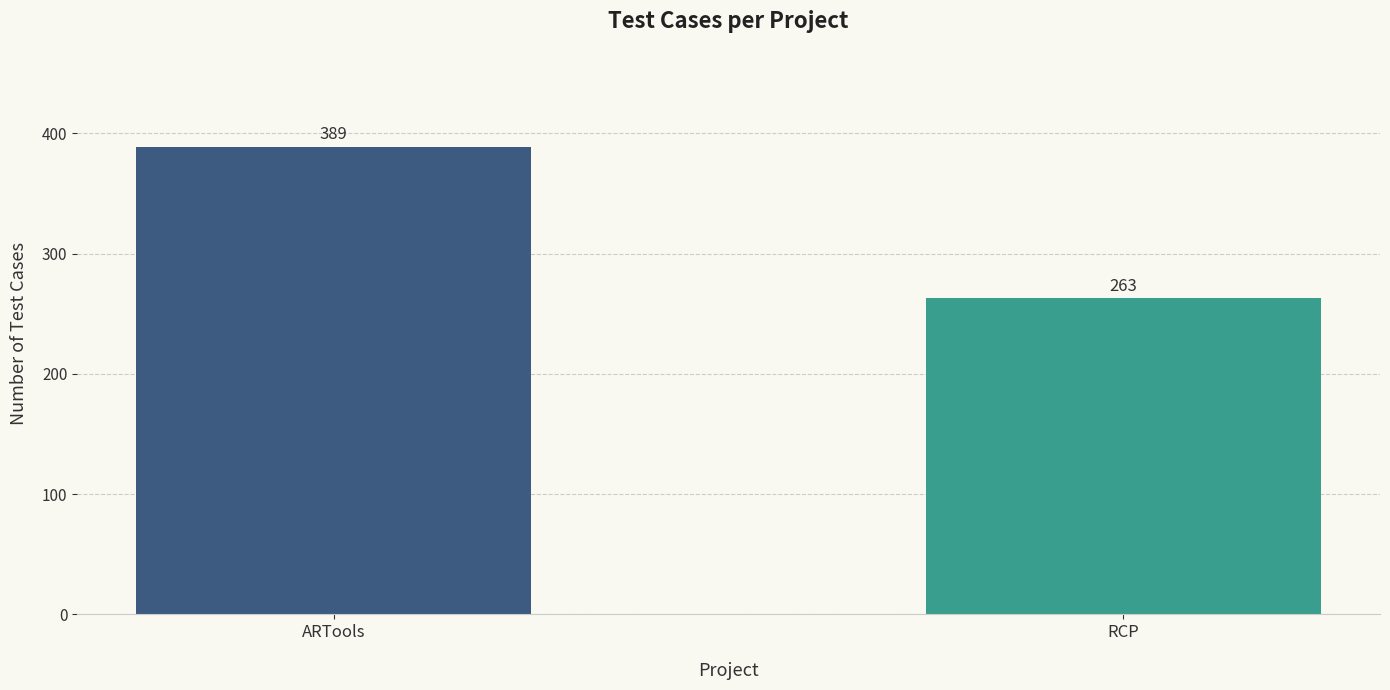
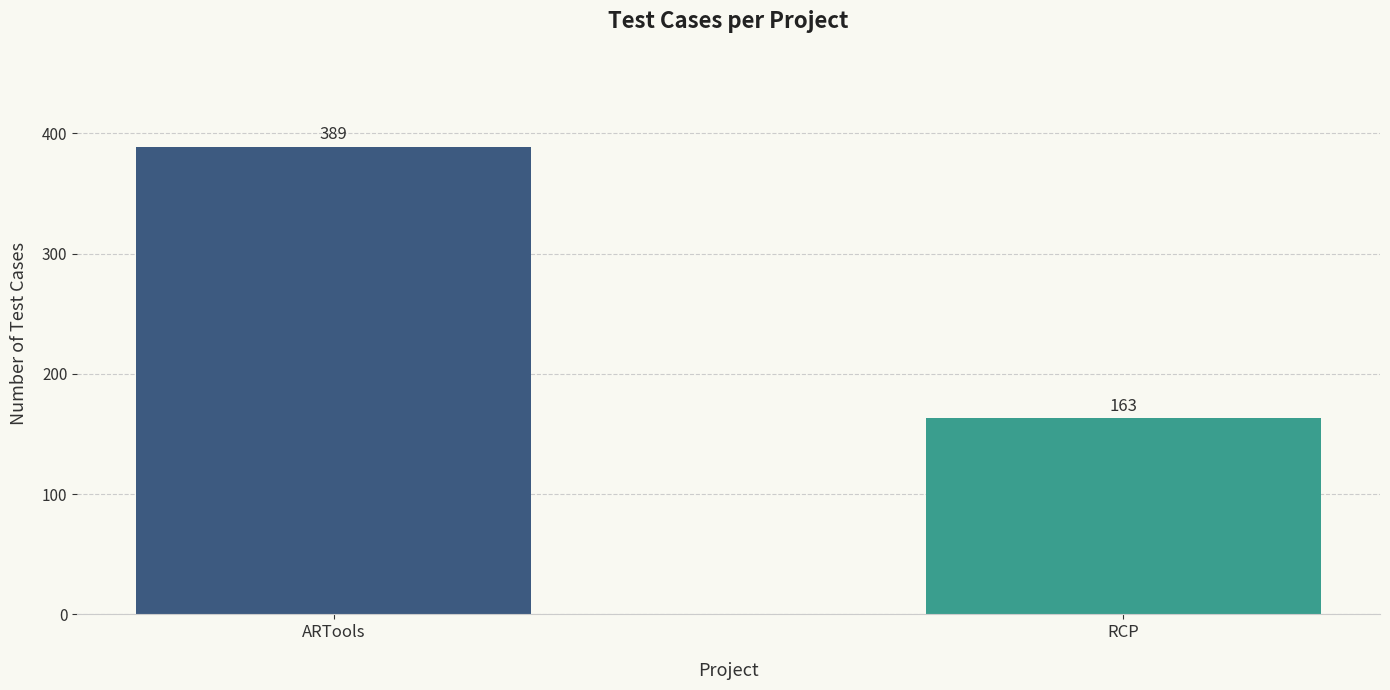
RCP: 263 -> 163
